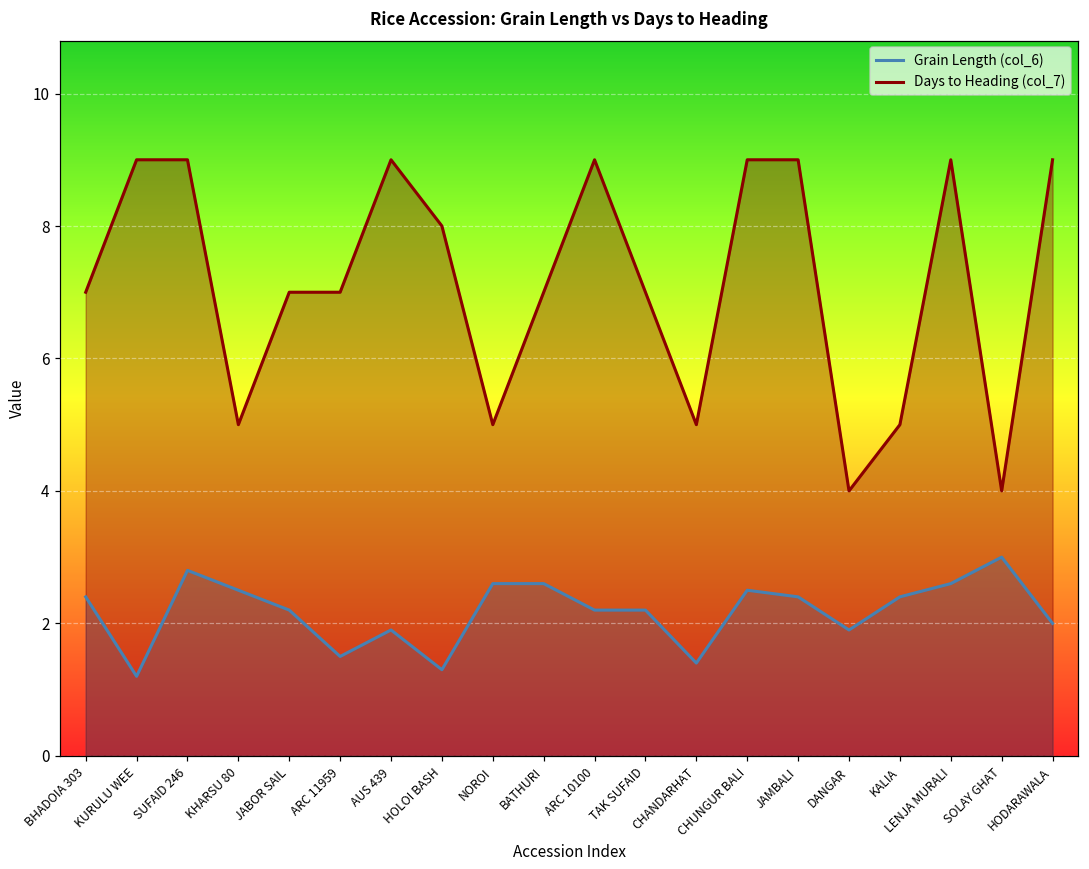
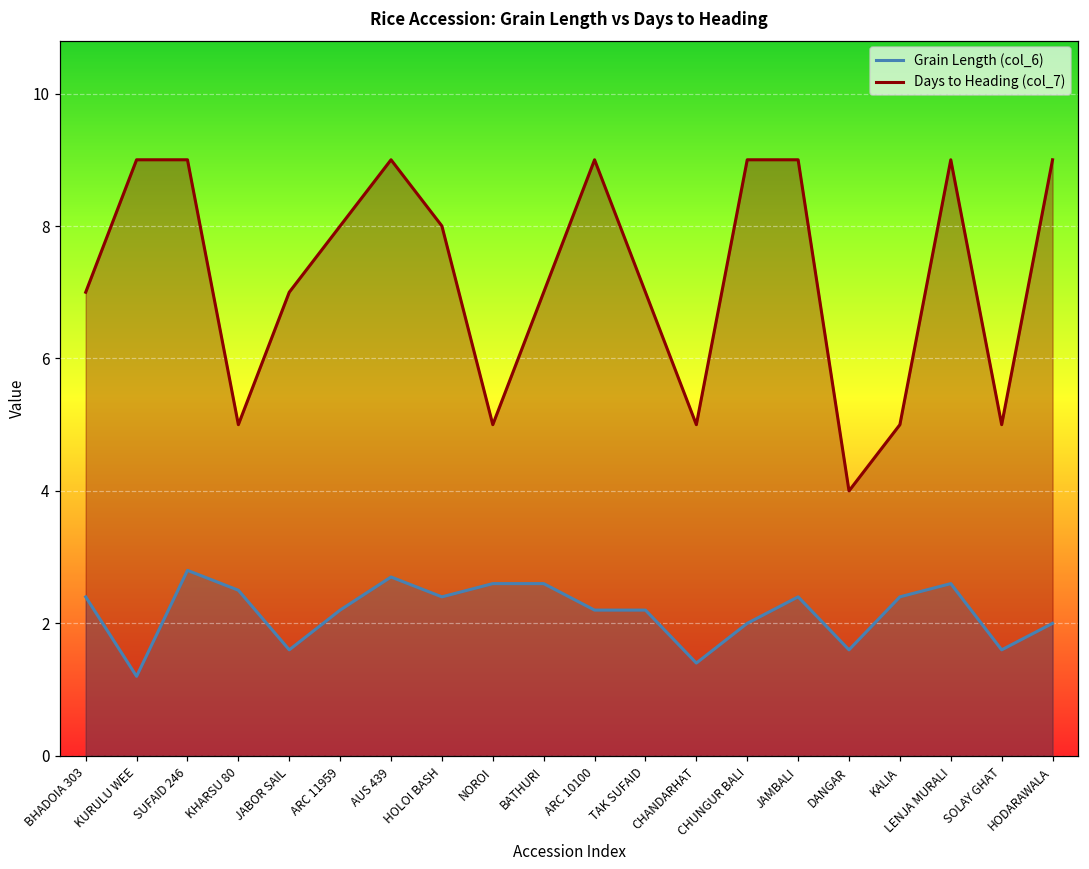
Grain Length (col_6), JABOR SAIL: 2.2 -> 1.6
Grain Length (col_6), ARC 11959: 1.5 -> 2.2
Days to Heading (col_7), ARC 11959: 7 -> 8
Grain Length (col_6), AUS 439: 1.9 -> 2.7
Grain Length (col_6), HOLOI BASH: 1.3 -> 2.4
Grain Length (col_6), CHUNGUR BALI: 2.5 -> 2.0
Grain Length (col_6), DANGAR: 1.9 -> 1.6
Grain Length (col_6), SOLAY GHAT: 3.0 -> 1.6
Days to Heading (col_7), SOLAY GHAT: 4 -> 5
